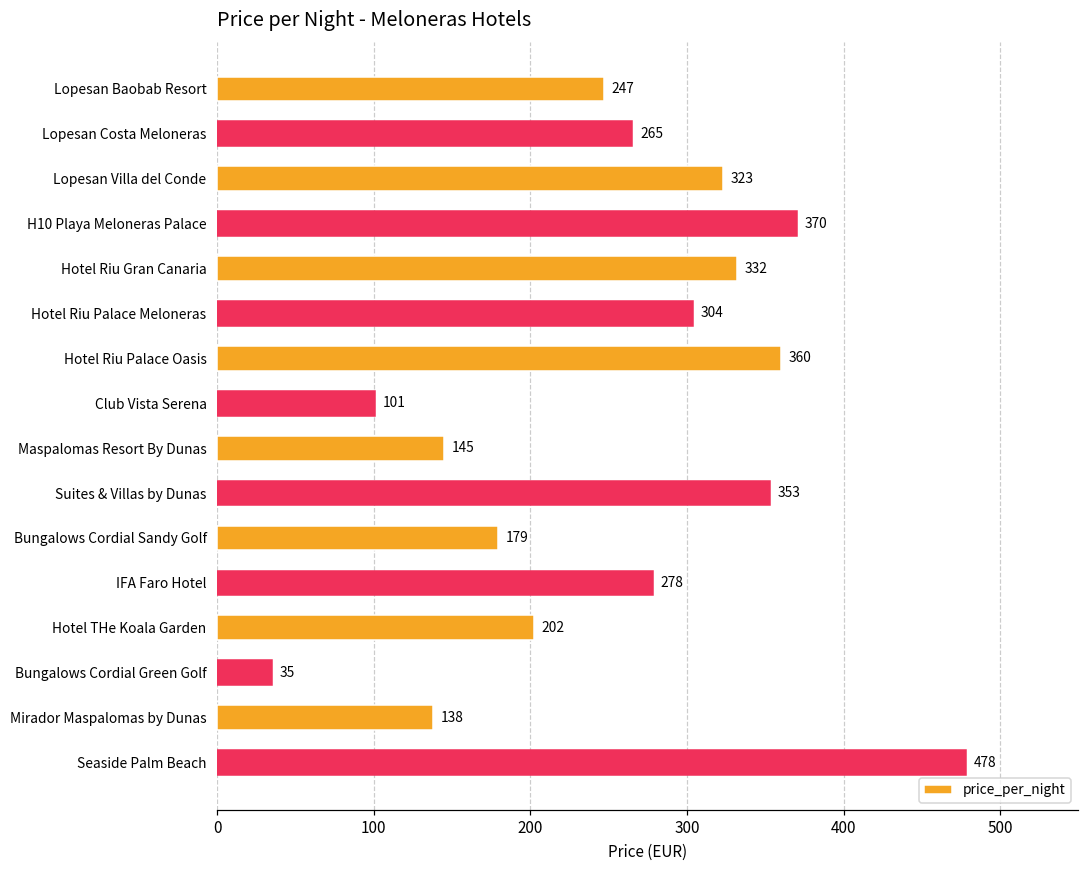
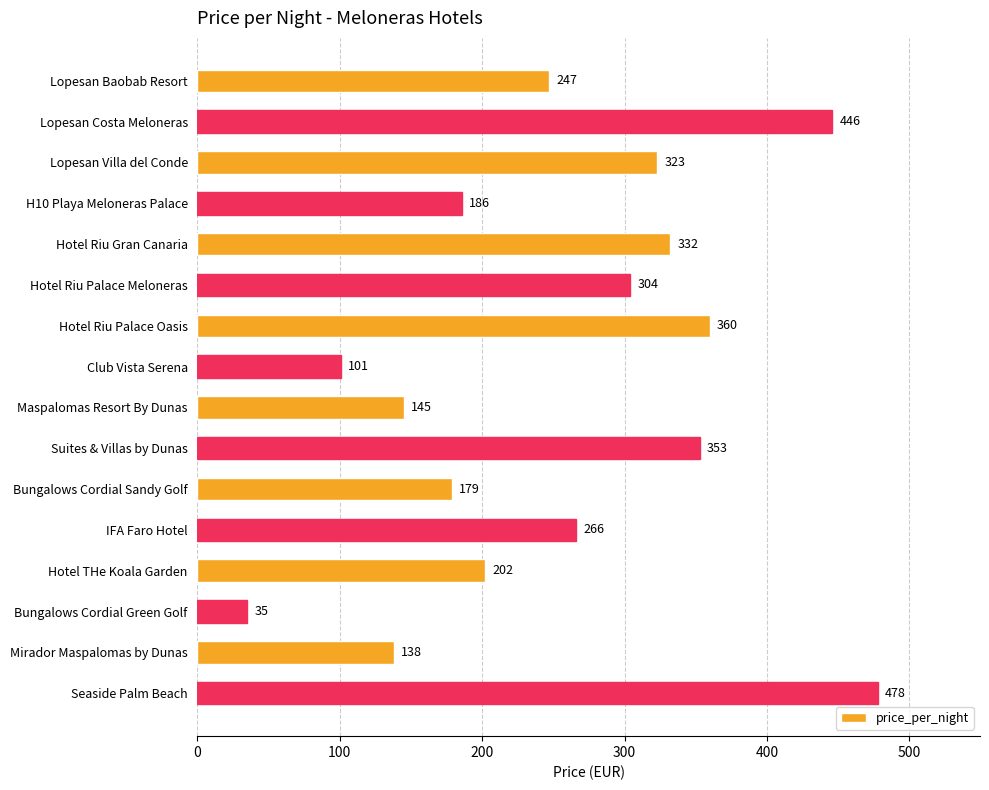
Lopesan Costa Meloneras: 265 -> 446
H10 Playa Meloneras Palace: 370 -> 186
IFA Faro Hotel: 278 -> 266
